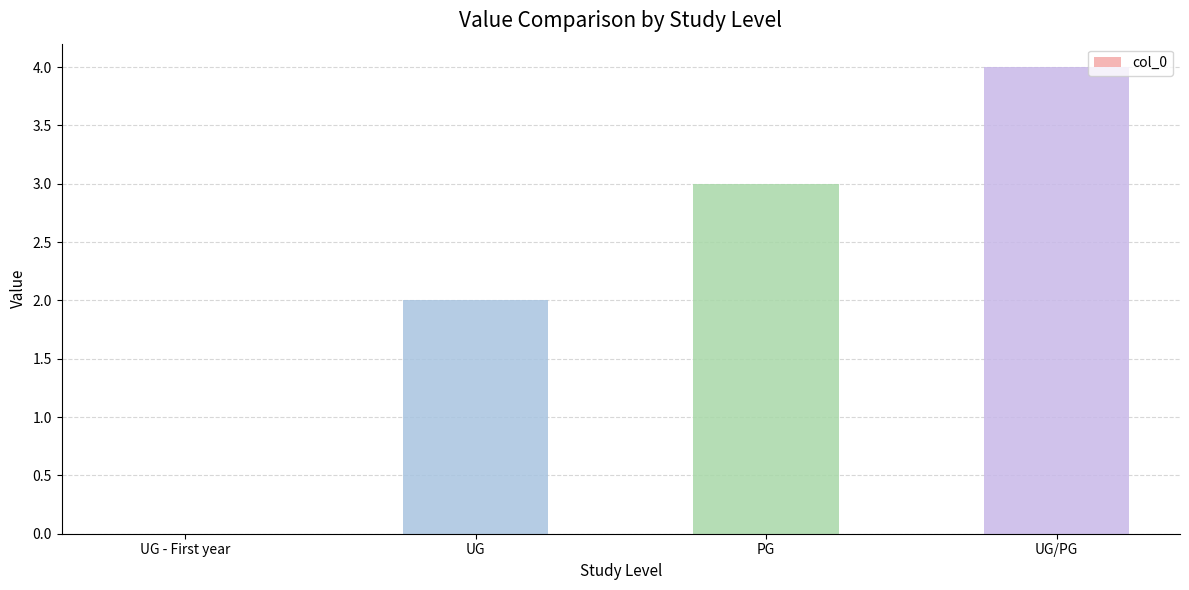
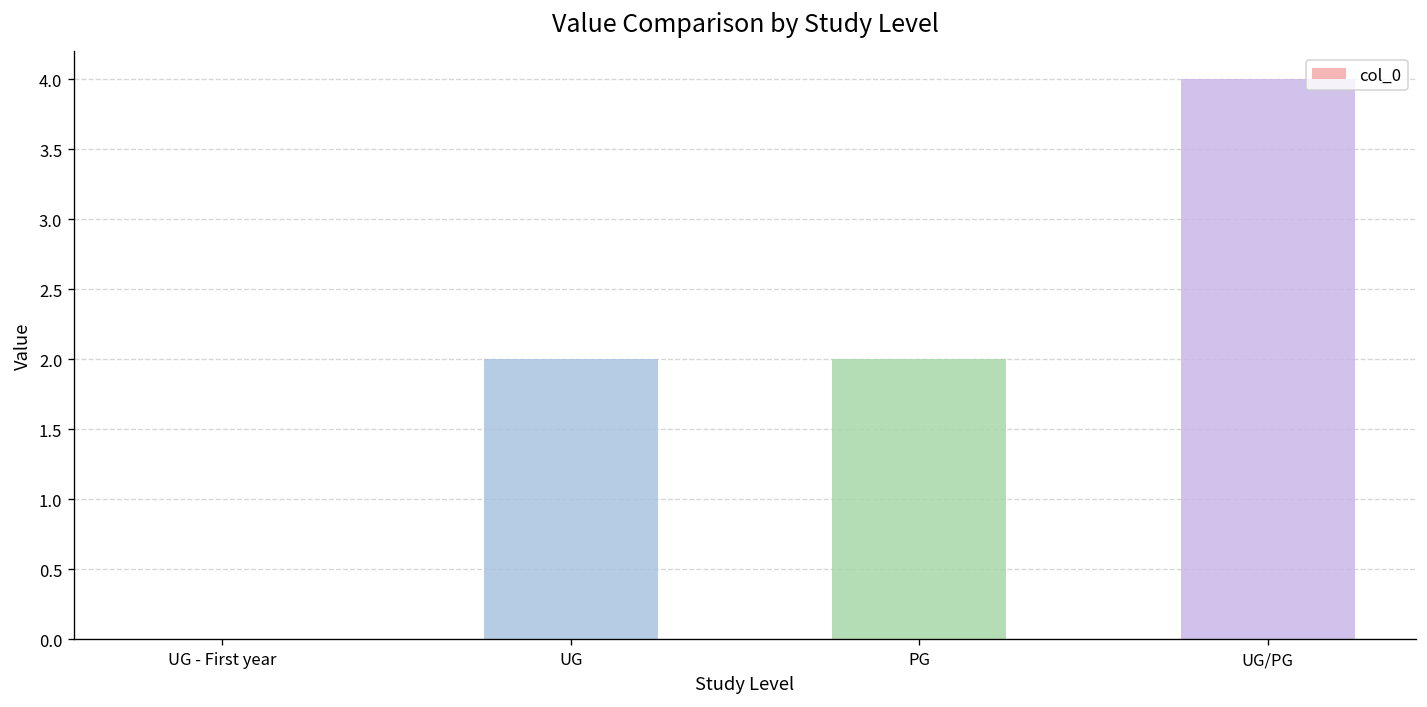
PG: 3 -> 2
